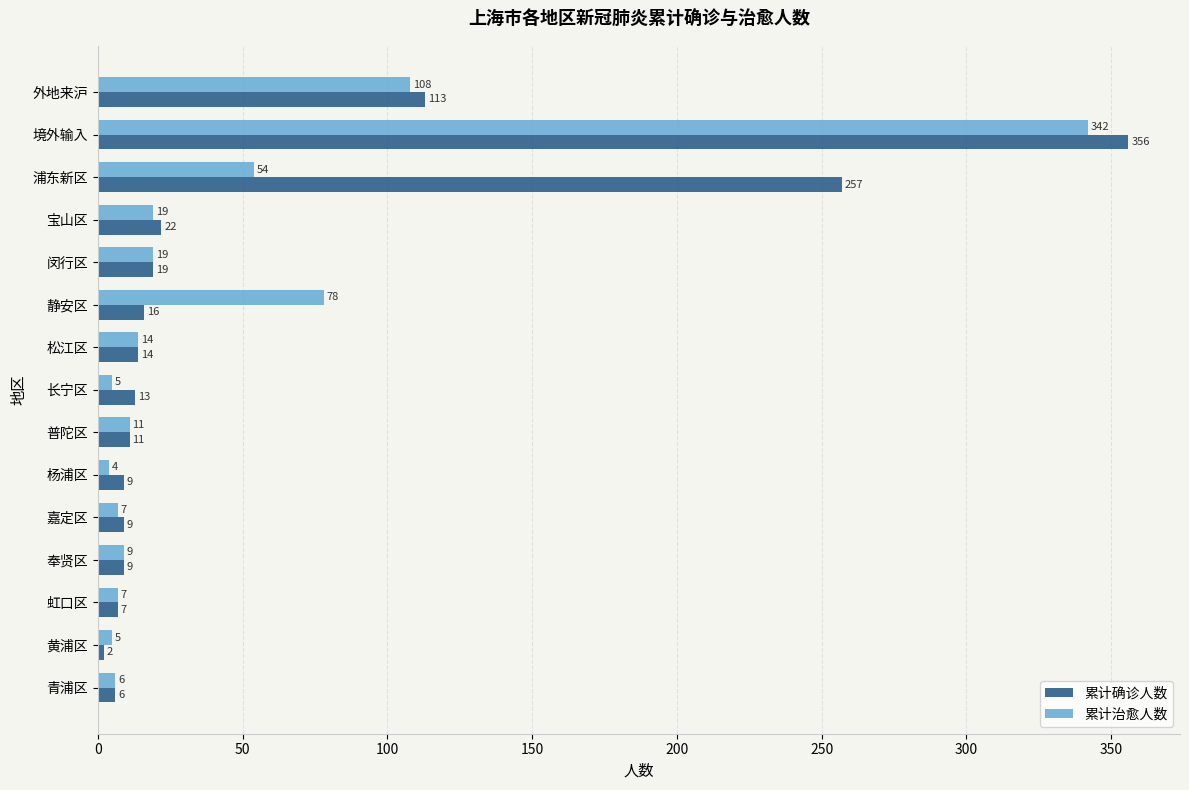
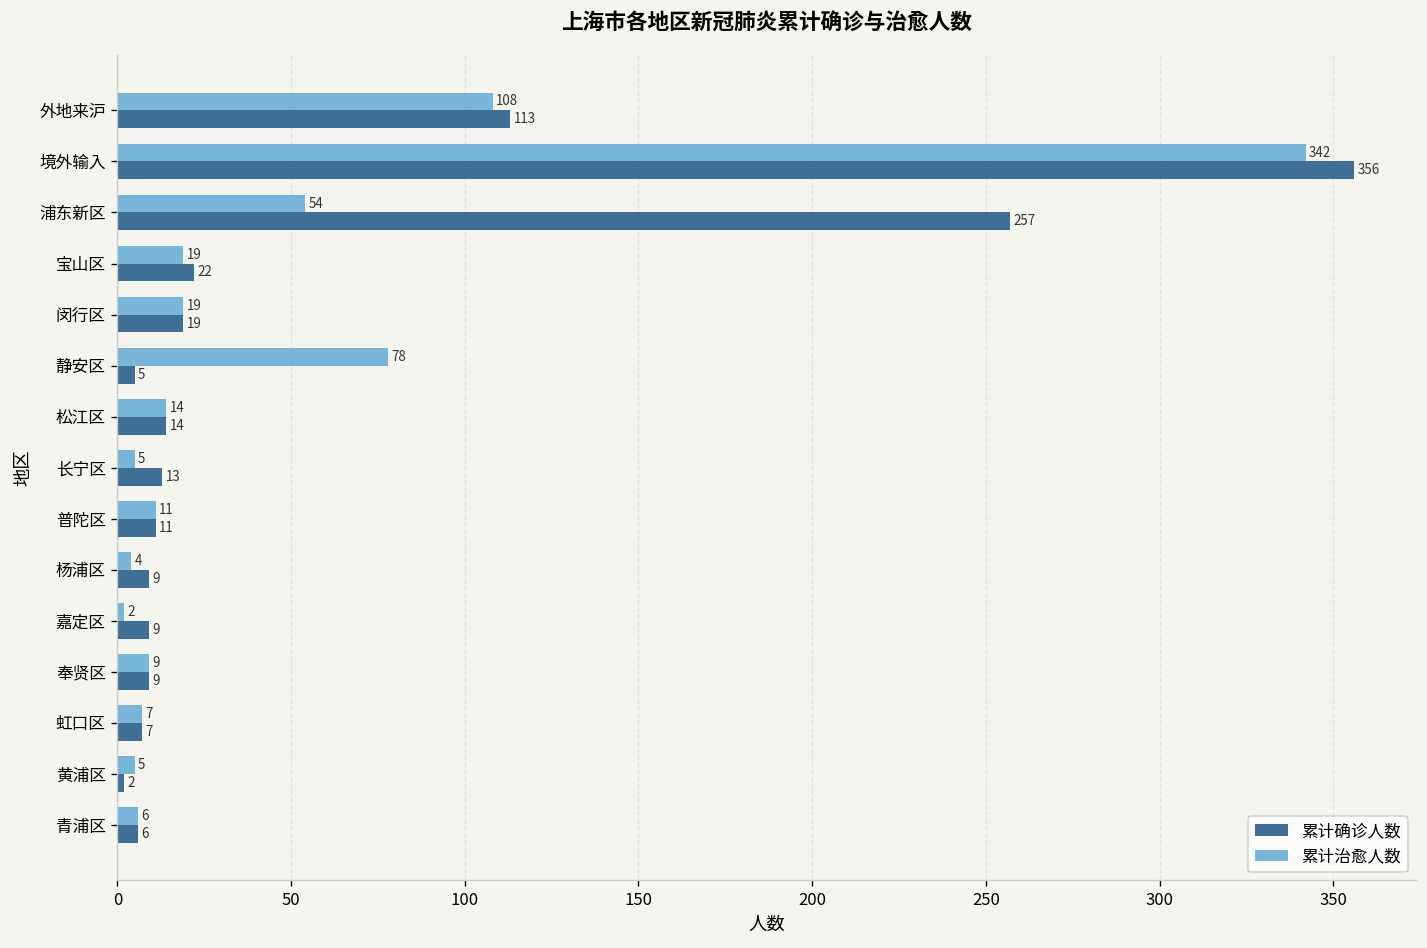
累计确诊人数, 静安区: 16 -> 5
累计治愈人数, 嘉定区: 7 -> 2
